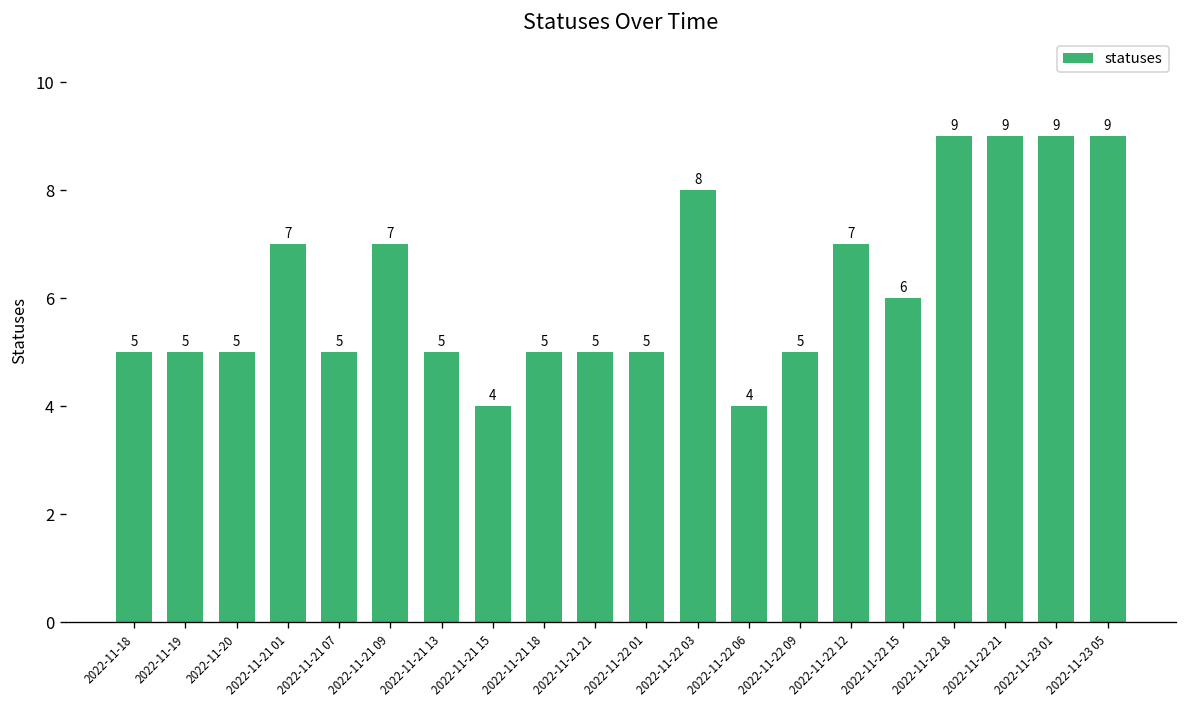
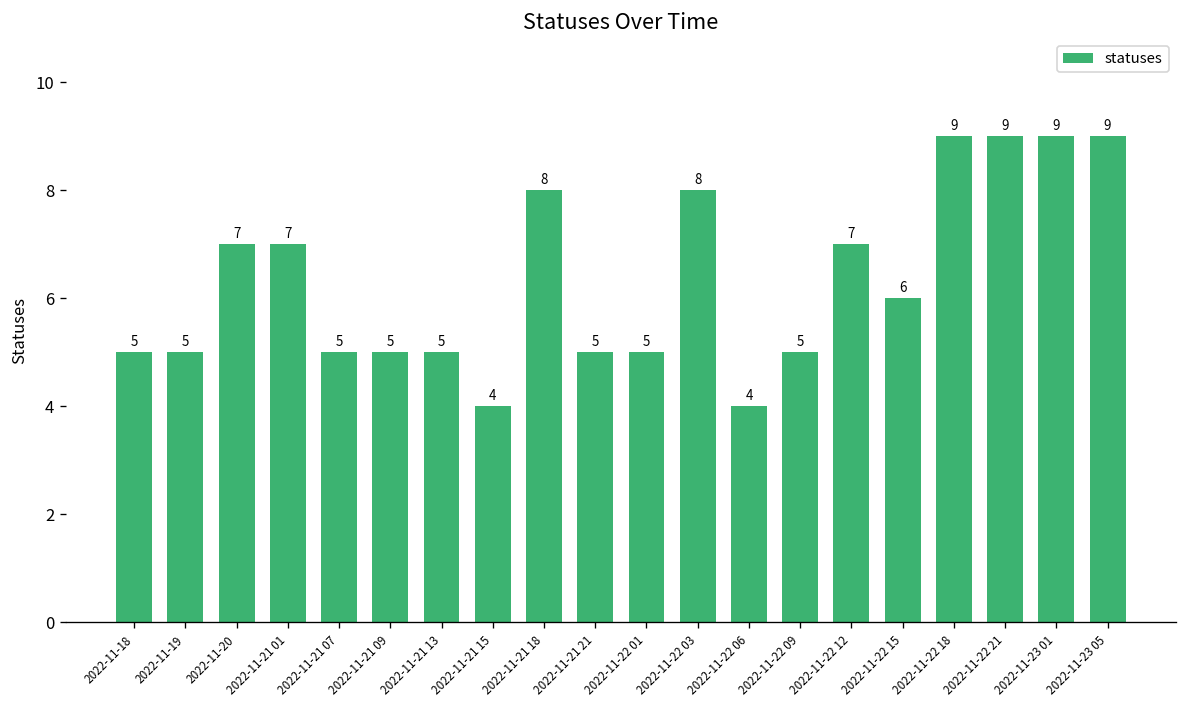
2022-11-20: 5 -> 7
2022-11-21 09: 7 -> 5
2022-11-21 18: 5 -> 8
